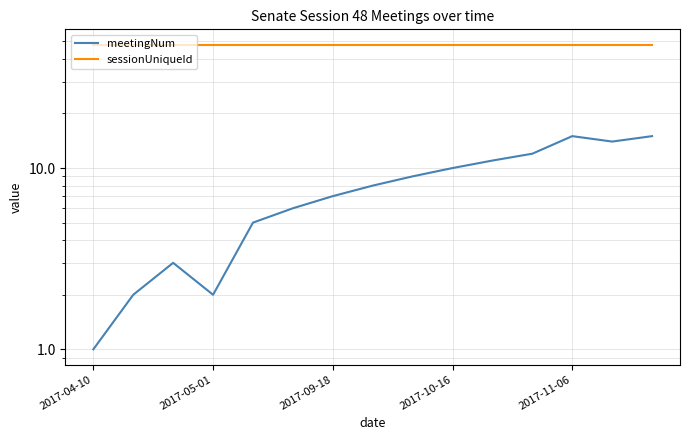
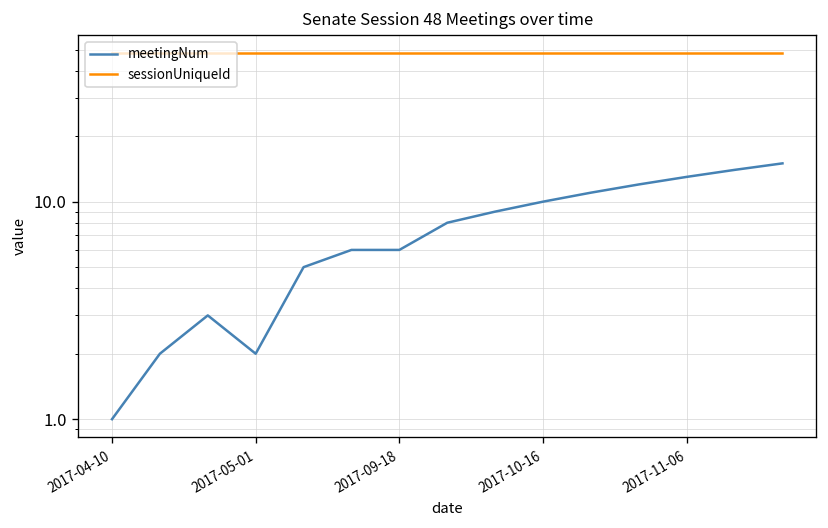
meetingNum, 2017-09-18: 7 -> 6
meetingNum, 2017-11-06: 15 -> 13
